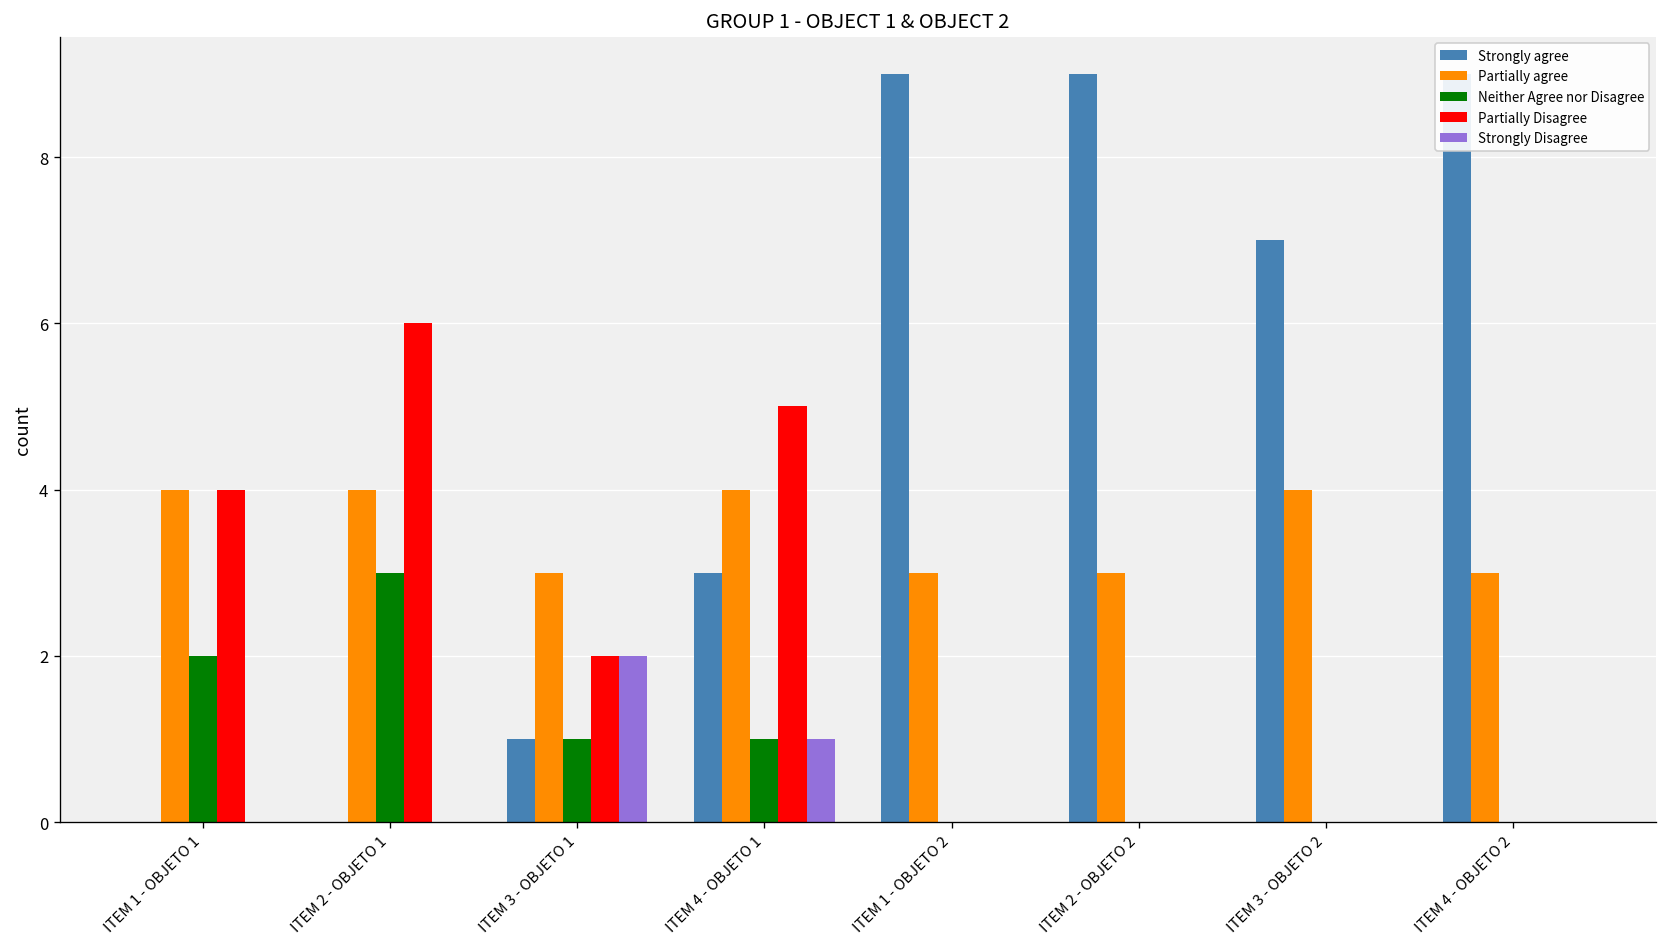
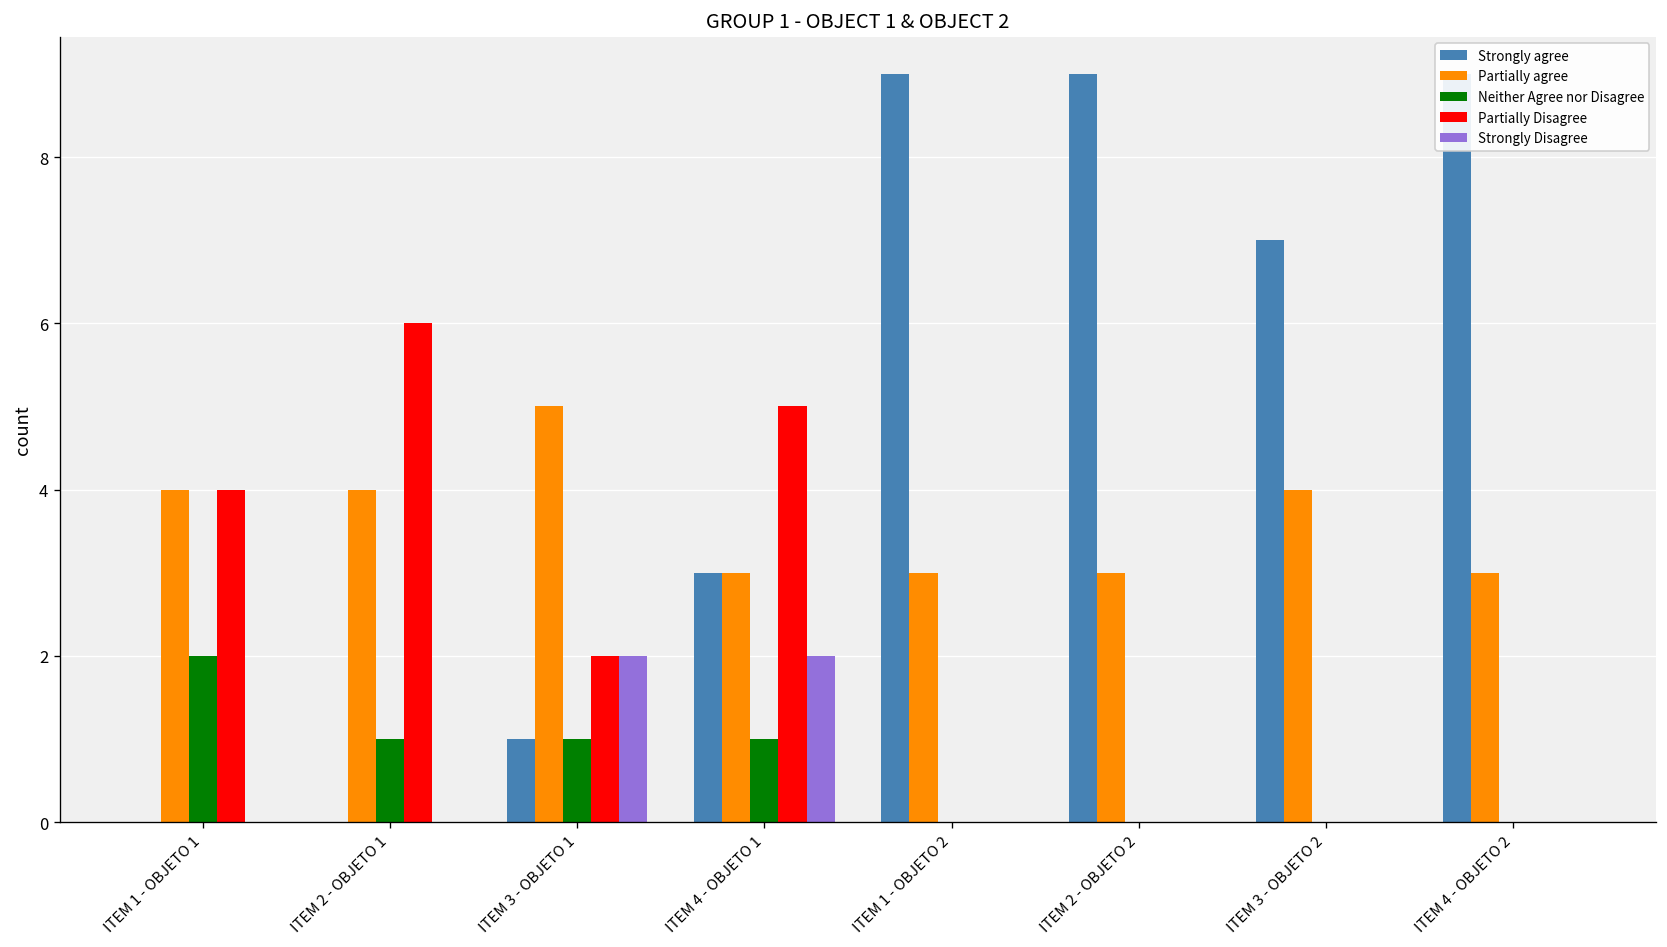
Neither Agree nor Disagree, ITEM 2 - OBJETO 1: 3 -> 1
Partially agree, ITEM 3 - OBJETO 1: 3 -> 5
Partially agree, ITEM 4 - OBJETO 1: 4 -> 3
Strongly Disagree, ITEM 4 - OBJETO 1: 1 -> 2
